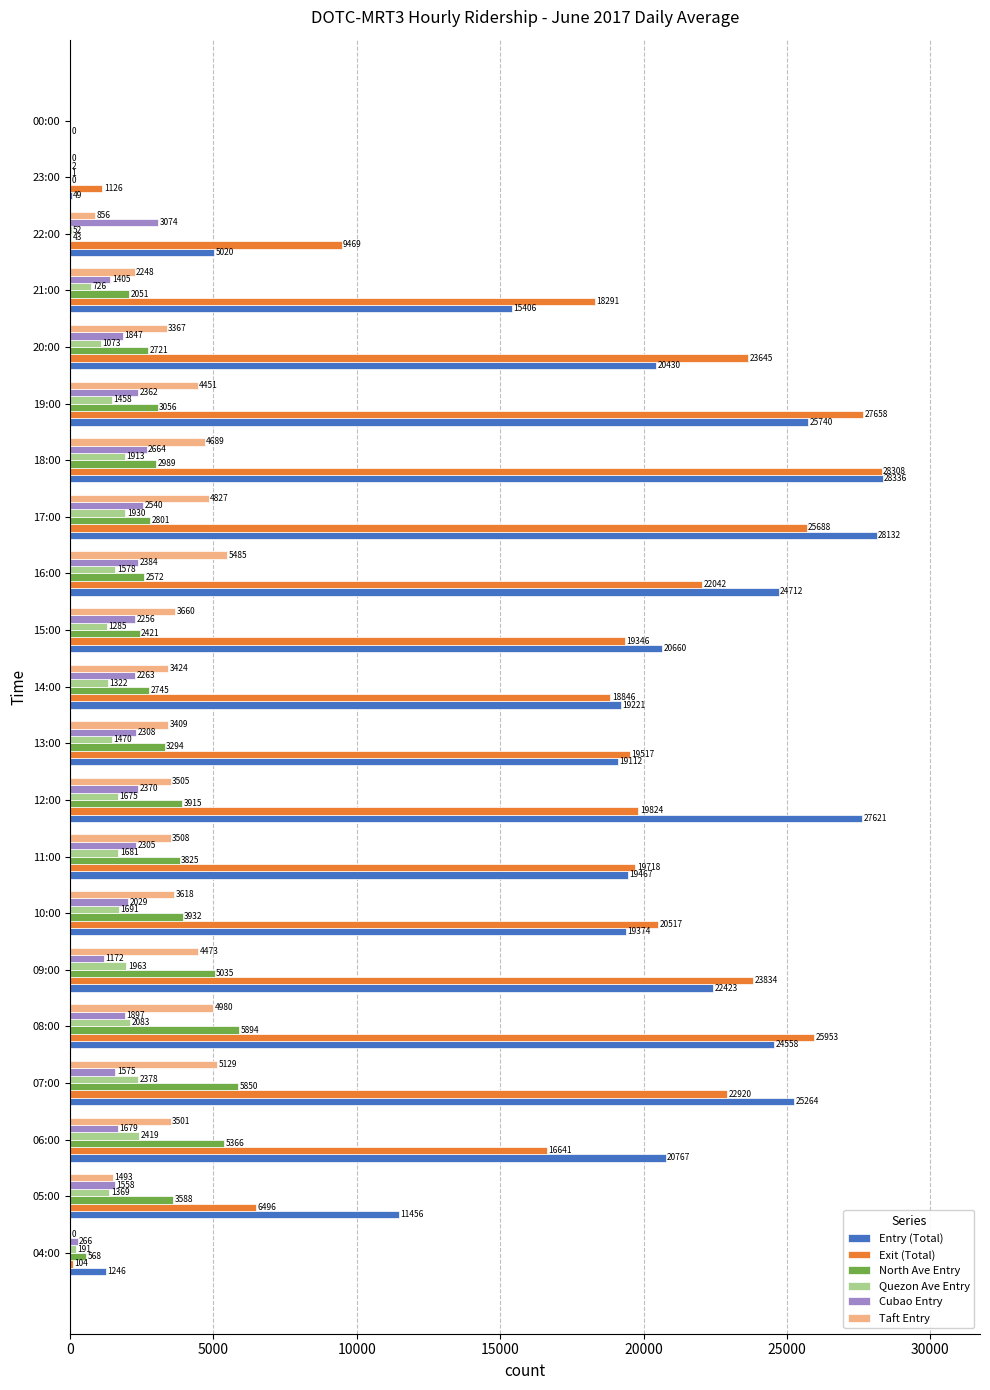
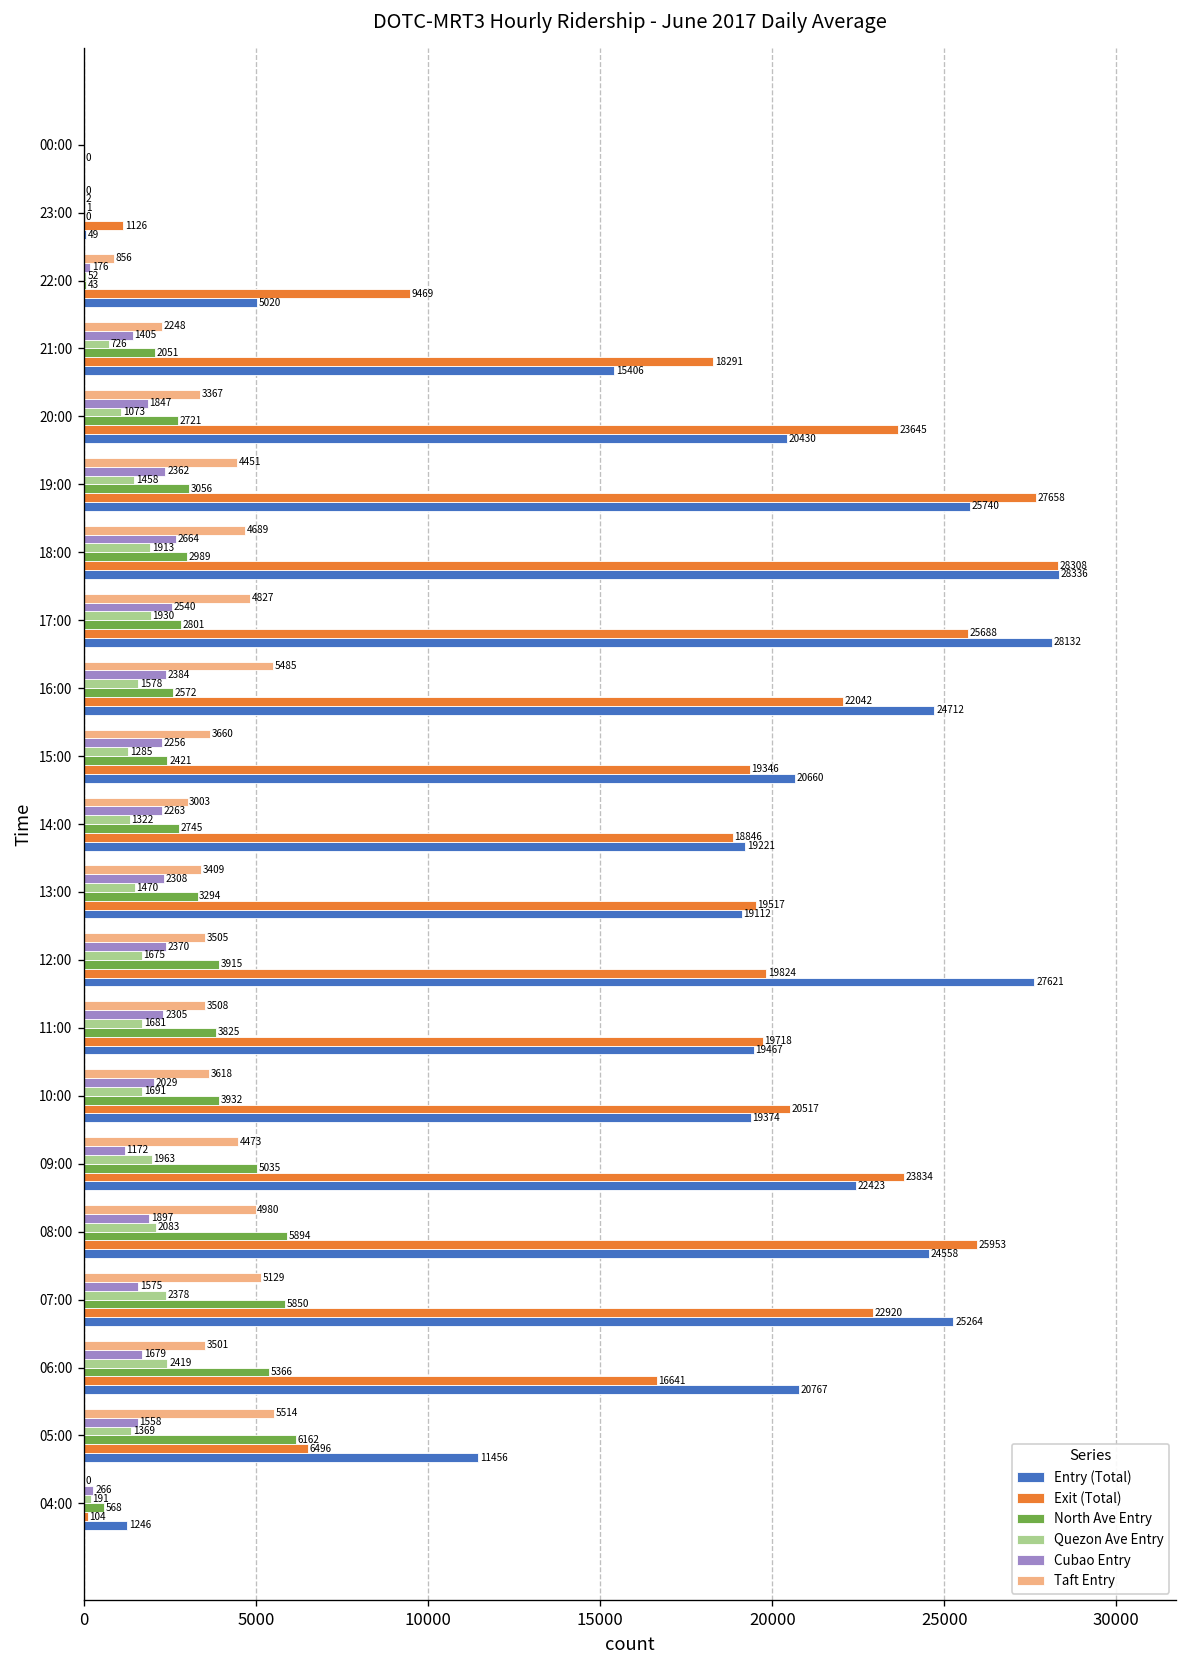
Cubao Entry, 22:00: 3074 -> 176
Taft Entry, 14:00: 3424 -> 3003
Taft Entry, 05:00: 1493 -> 5514
North Ave Entry, 05:00: 3588 -> 6162
